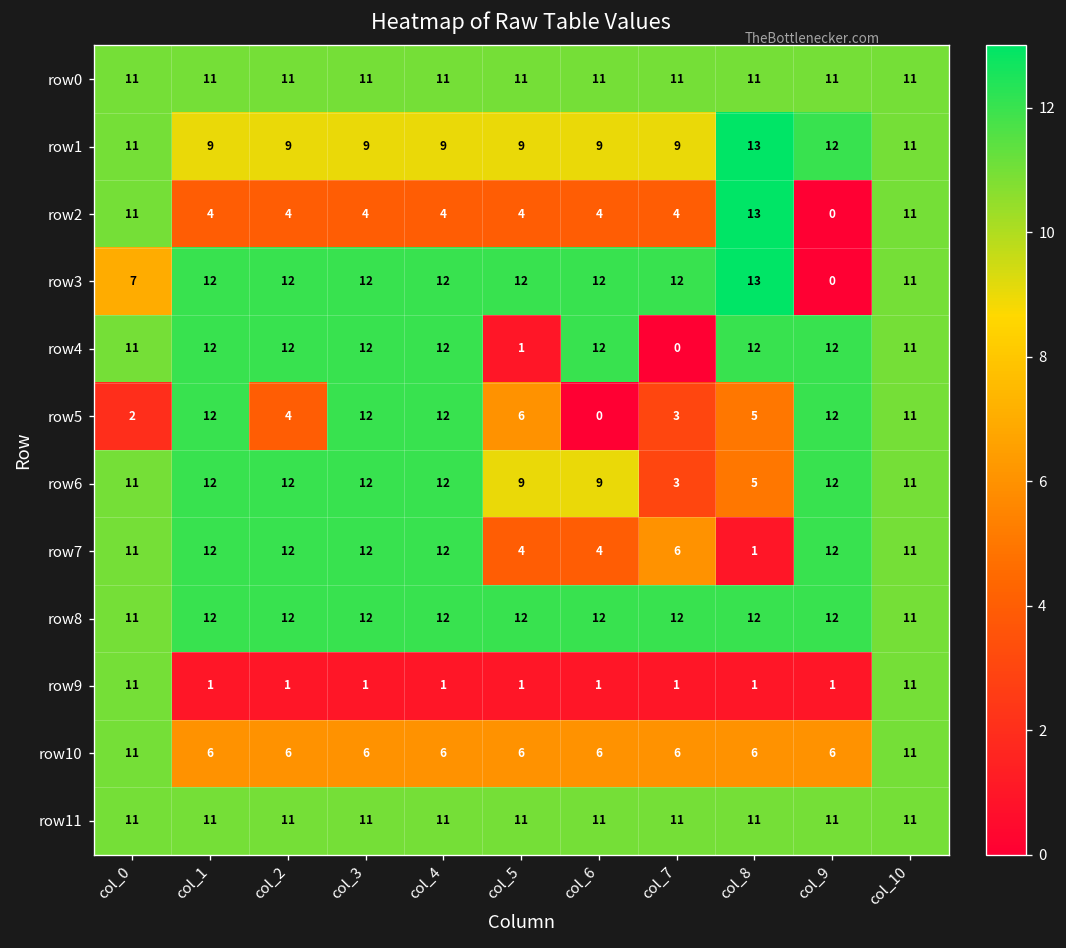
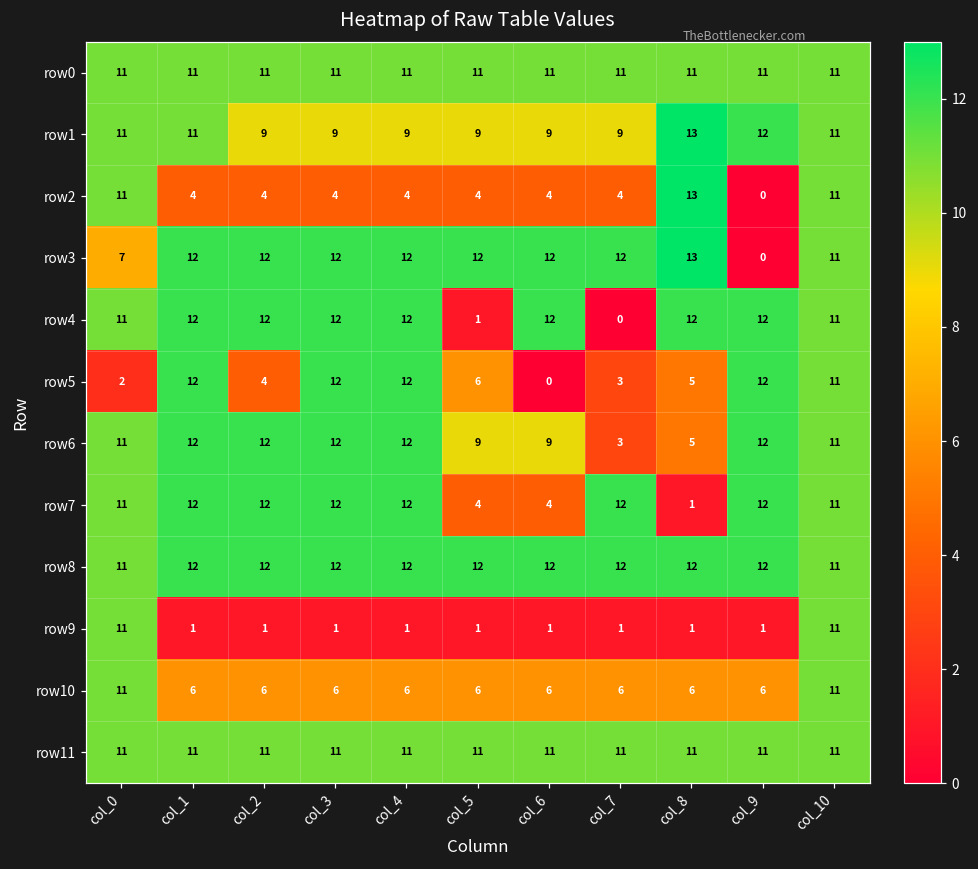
row1, col_1: 9 -> 11
row7, col_7: 6 -> 12
